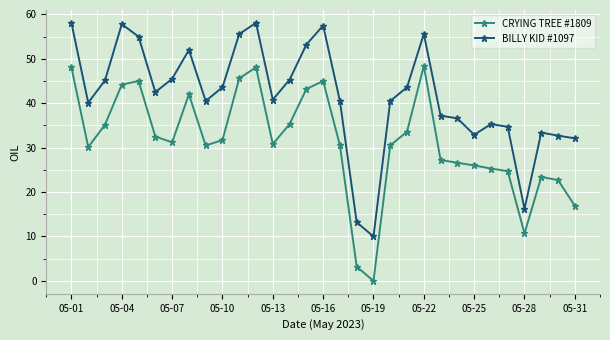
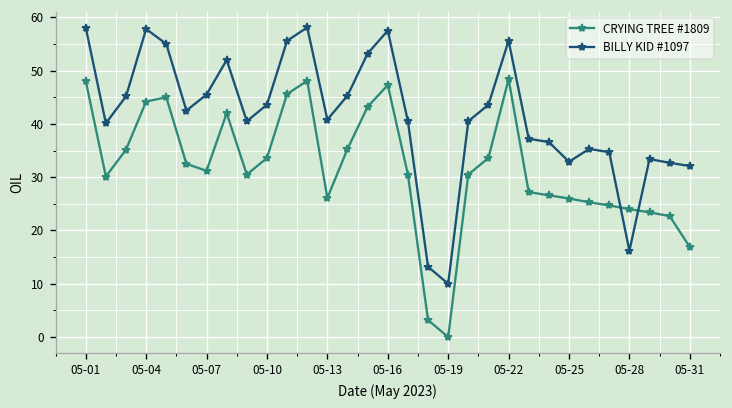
CRYING TREE #1809, 05-10: 32 -> 34
CRYING TREE #1809, 05-13: 31 -> 26
CRYING TREE #1809, 05-16: 45 -> 47
CRYING TREE #1809, 05-28: 11 -> 24
